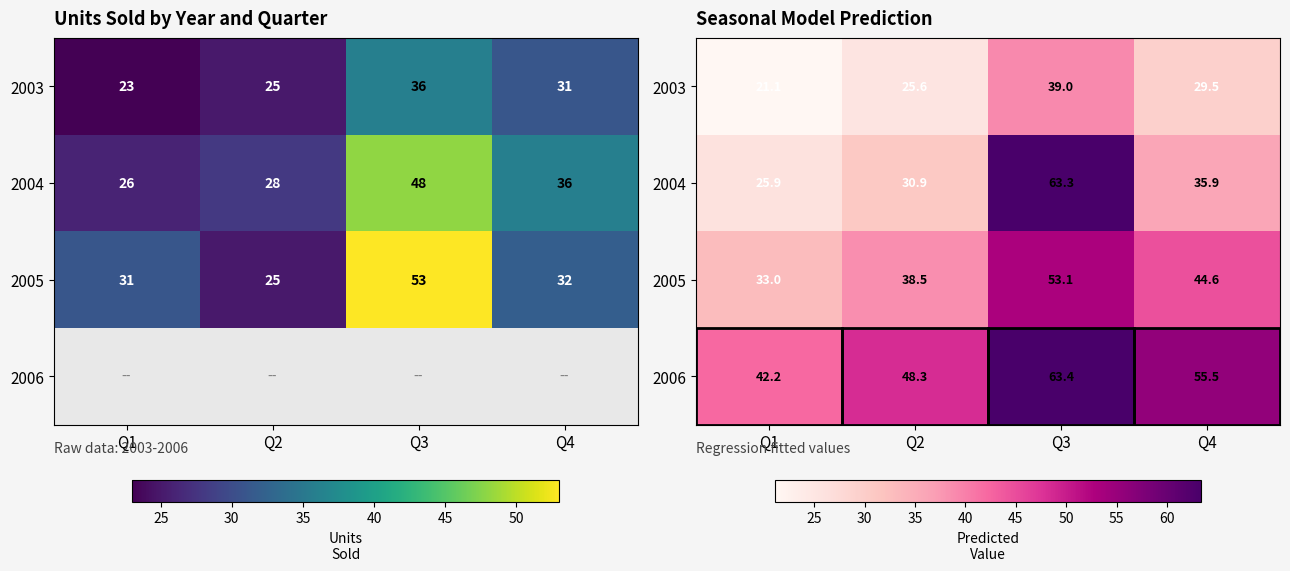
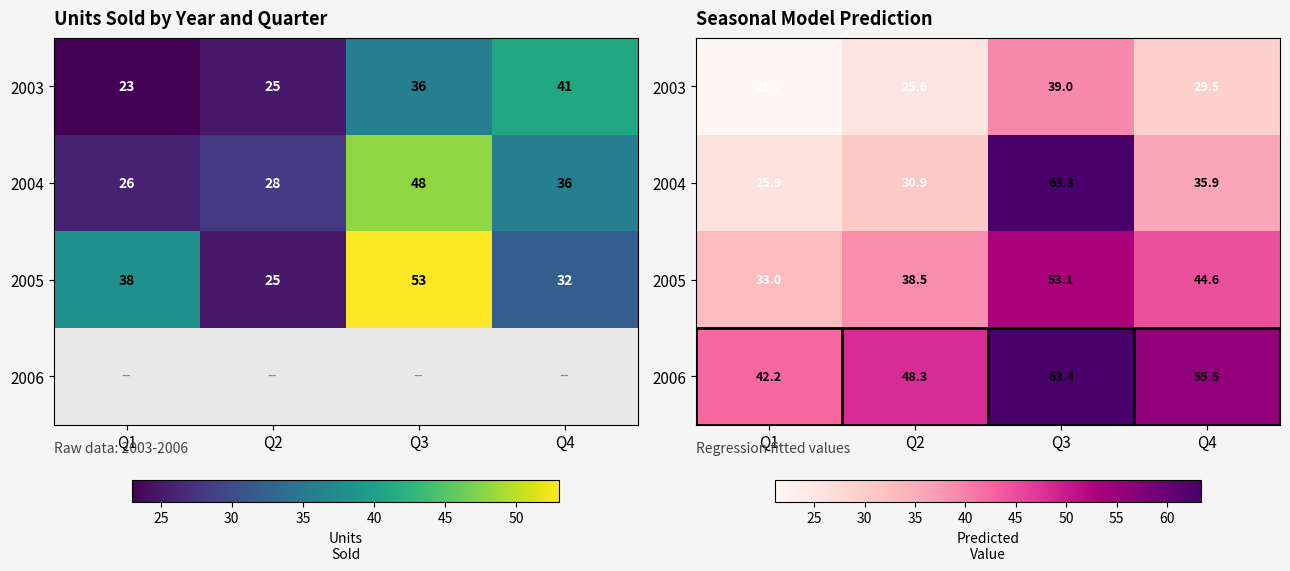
Units Sold by Year and Quarter, 2003, Q4: 31 -> 41
Units Sold by Year and Quarter, 2005, Q1: 31 -> 38
